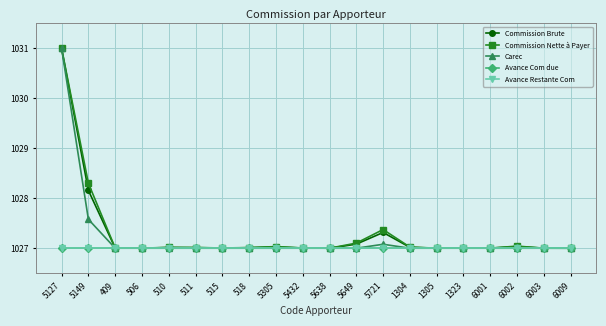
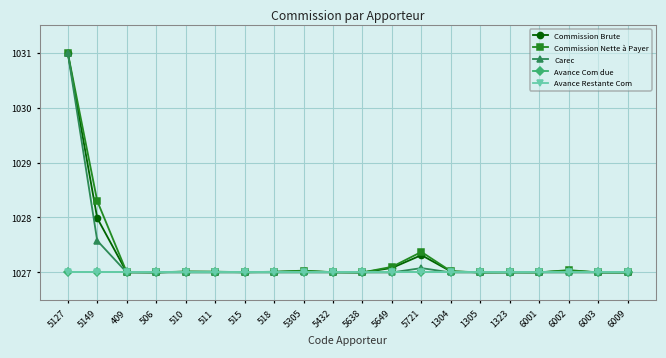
Commission Brute, 5149: 1028.2 -> 1028.0
